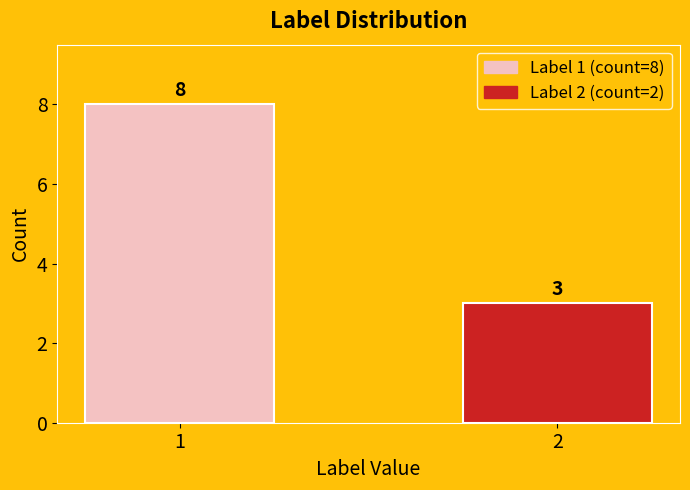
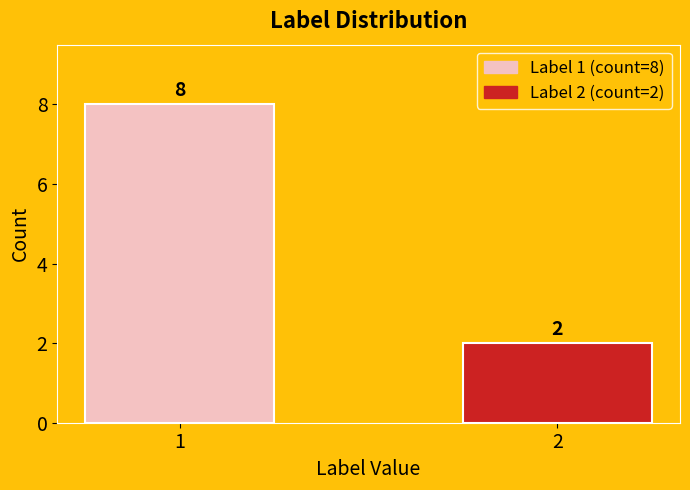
2: 3 -> 2
